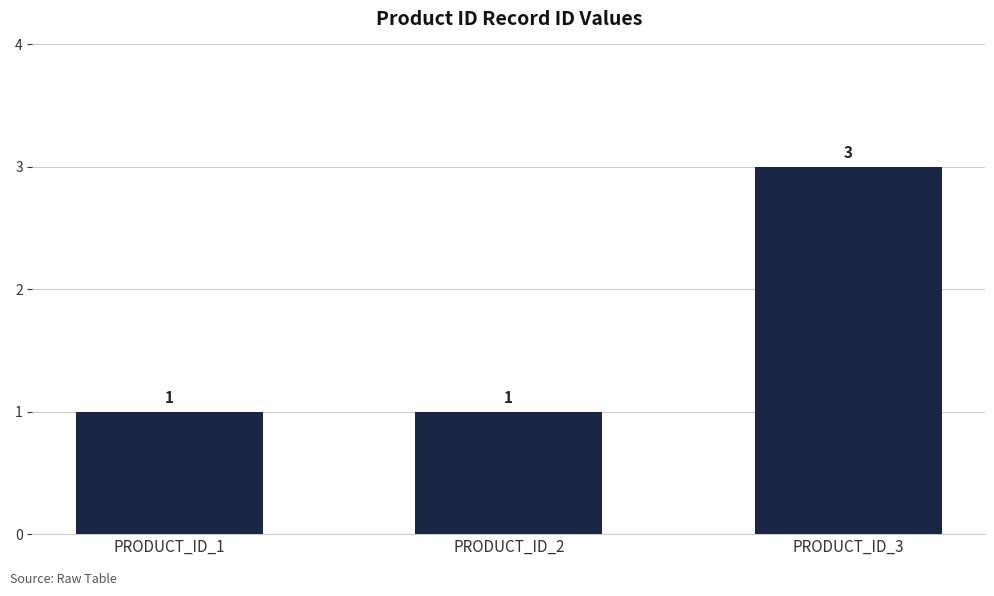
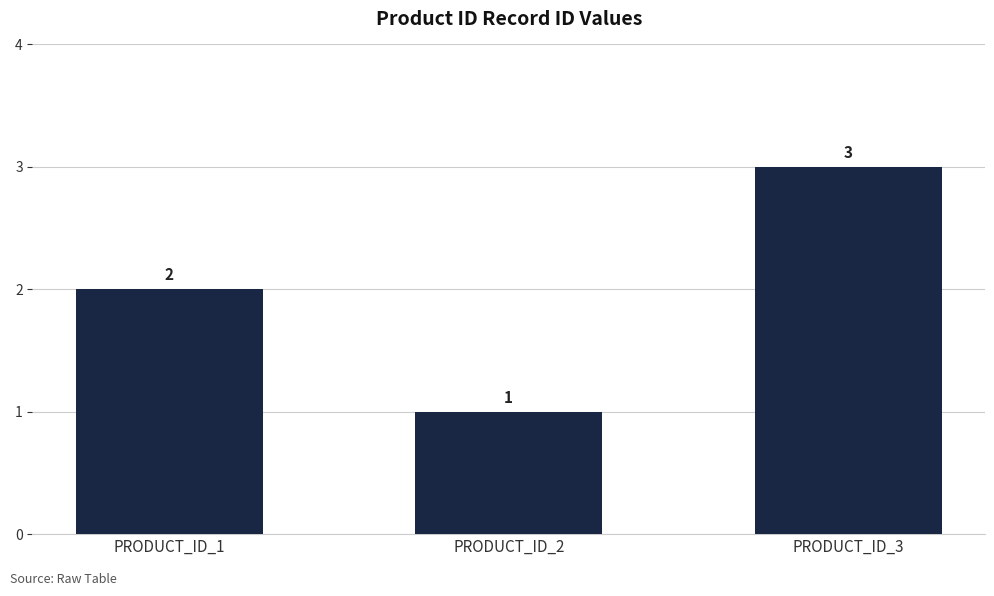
PRODUCT_ID_1: 1 -> 2
